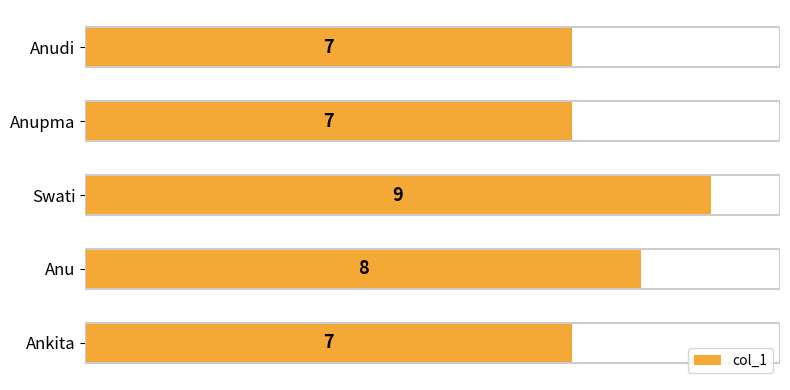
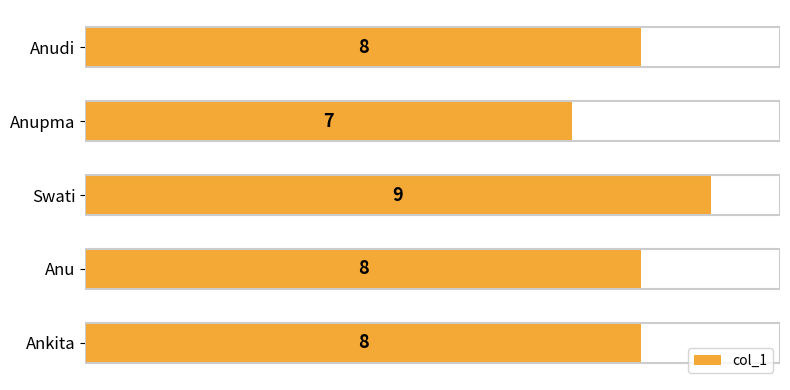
Anudi: 7 -> 8
Ankita: 7 -> 8
